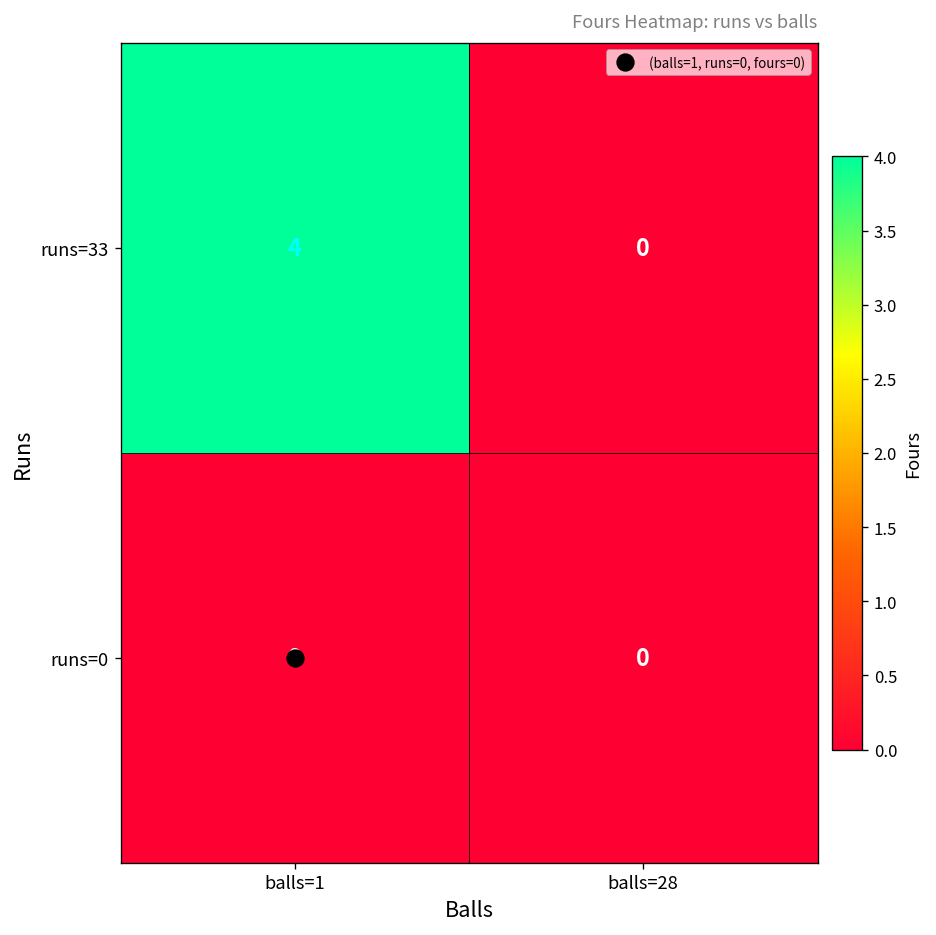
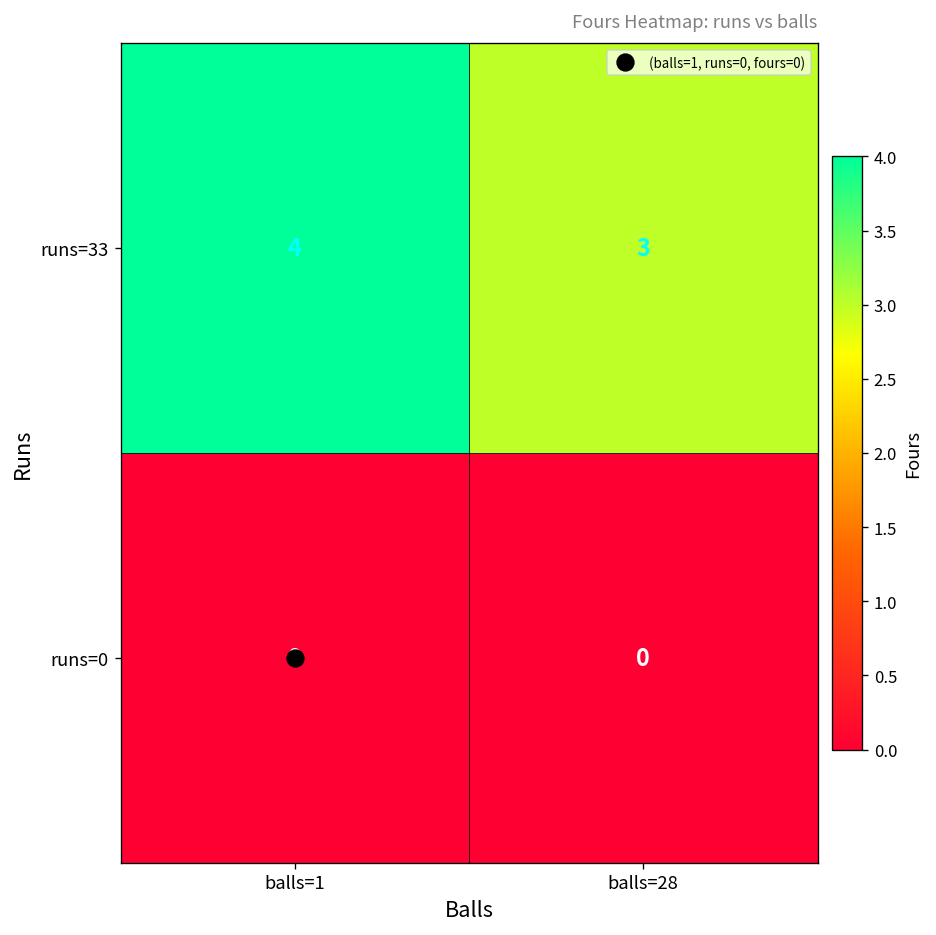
runs=33, balls=28: 0 -> 3
